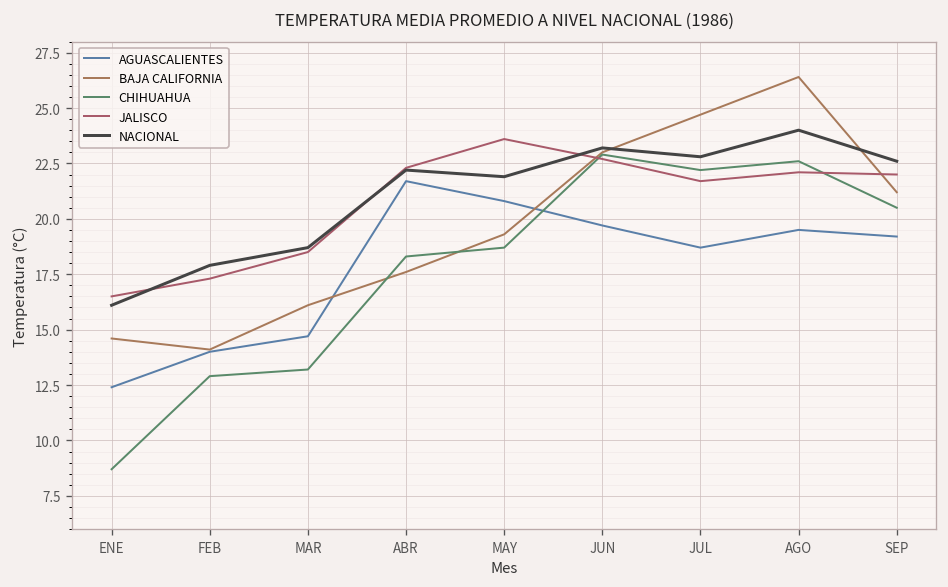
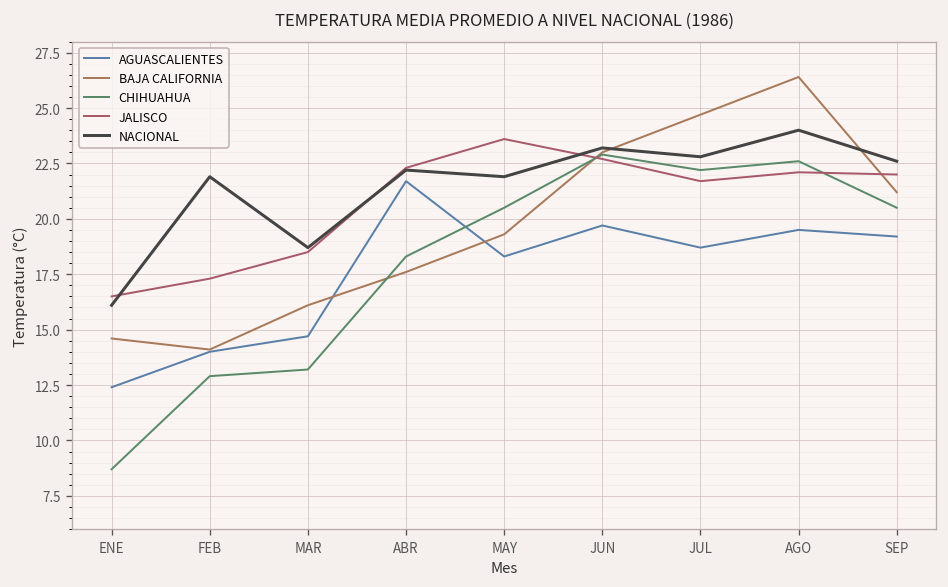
NACIONAL, FEB: 17.9 -> 21.9
AGUASCALIENTES, MAY: 20.8 -> 18.3
CHIHUAHUA, MAY: 18.7 -> 20.5
